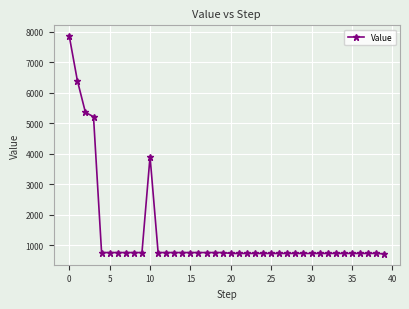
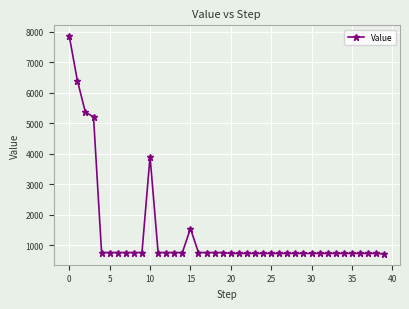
15: 800 -> 1500
